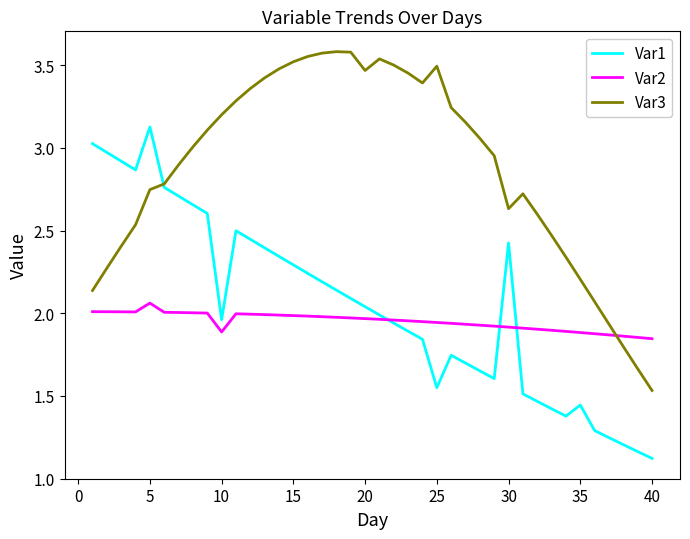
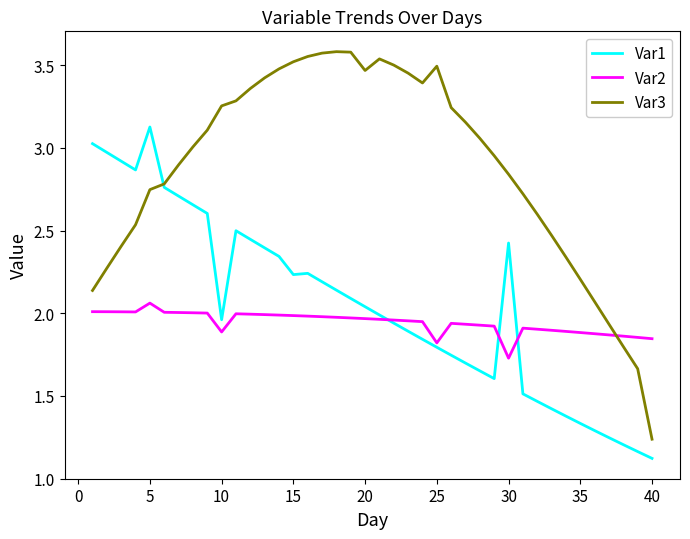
Var3, 10: 3.20 -> 3.25
Var1, 15: 2.29 -> 2.23
Var1, 25: 1.55 -> 1.79
Var2, 25: 1.94 -> 1.82
Var2, 30: 1.92 -> 1.73
Var3, 30: 2.63 -> 2.84
Var1, 35: 1.44 -> 1.33
Var3, 40: 1.53 -> 1.24
